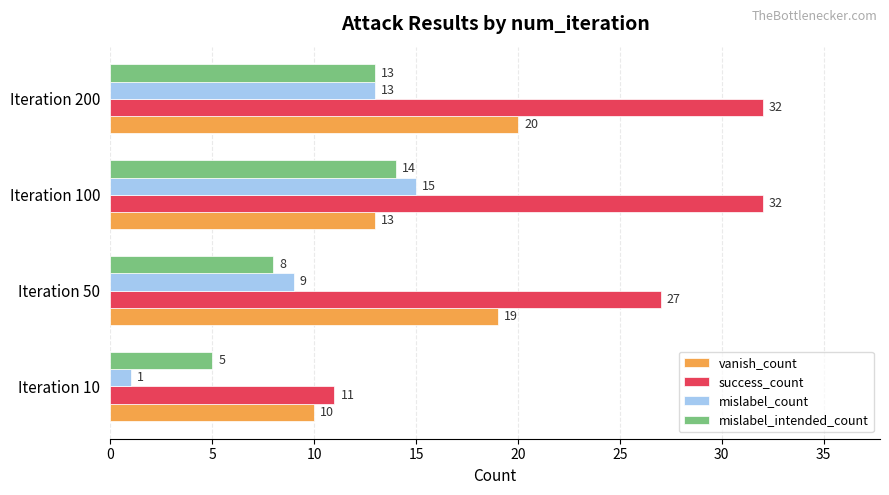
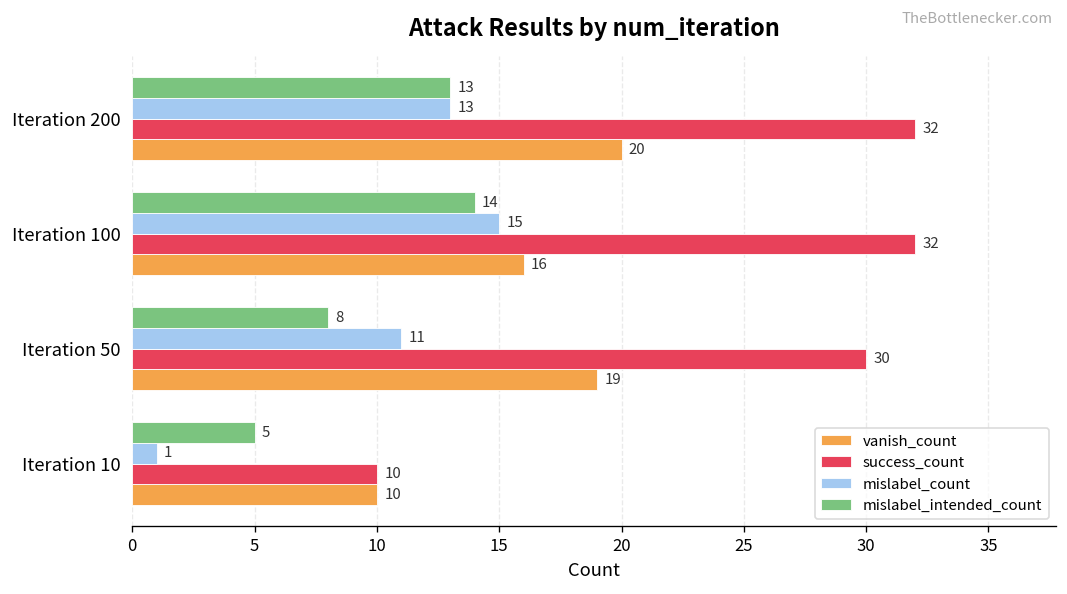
vanish_count, Iteration 100: 13 -> 16
mislabel_count, Iteration 50: 9 -> 11
success_count, Iteration 50: 27 -> 30
success_count, Iteration 10: 11 -> 10
